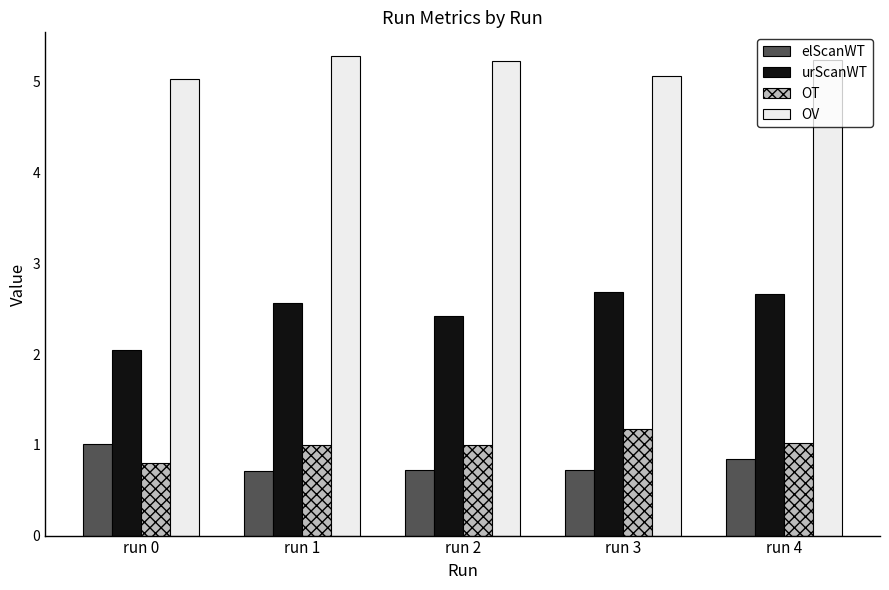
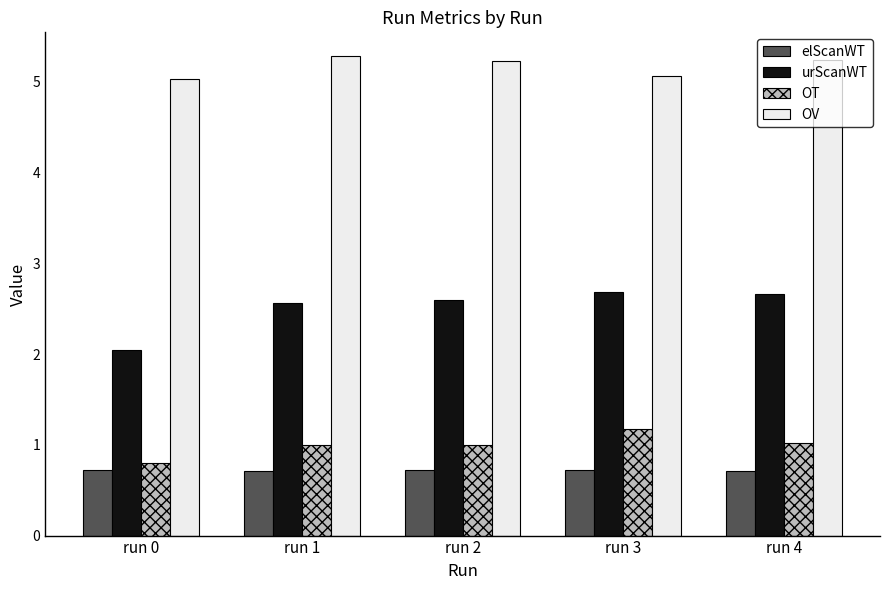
elScanWT, run 0: 1.0 -> 0.7
urScanWT, run 2: 2.4 -> 2.6
elScanWT, run 4: 0.8 -> 0.7
